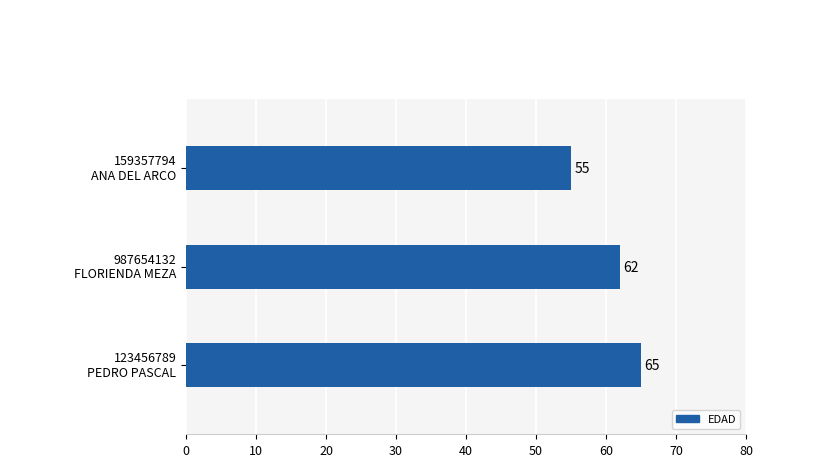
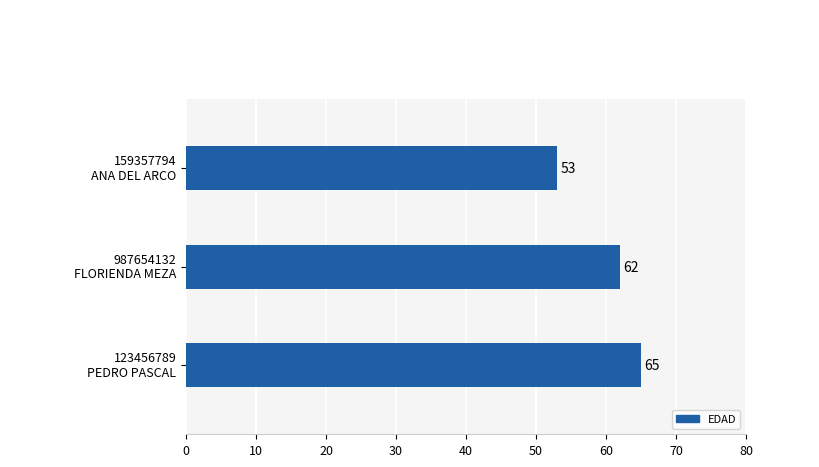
159357794 ANA DEL ARCO: 55 -> 53
